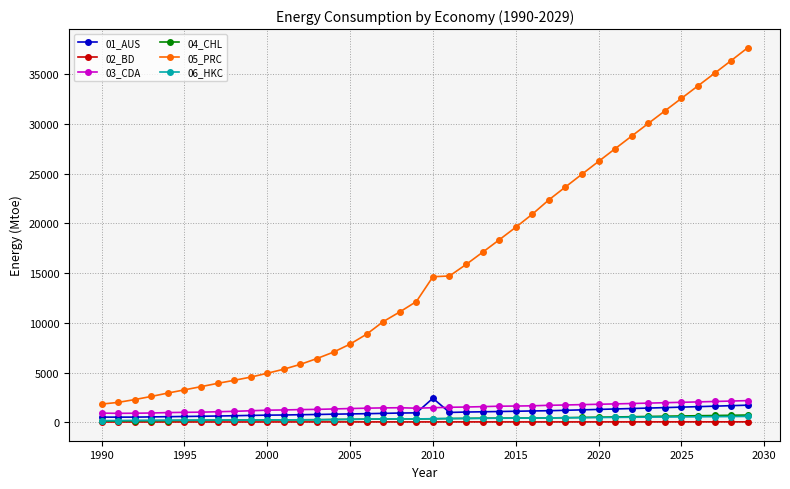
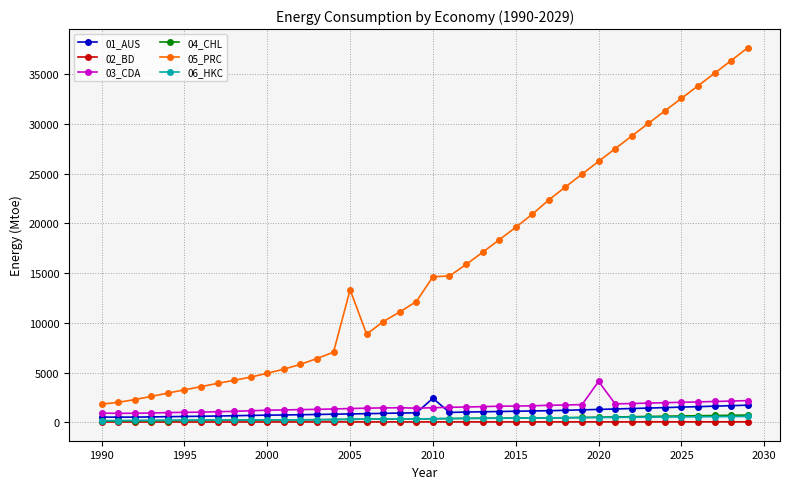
05_PRC, 2005: 8000 -> 13000
03_CDA, 2020: 2000 -> 4000
